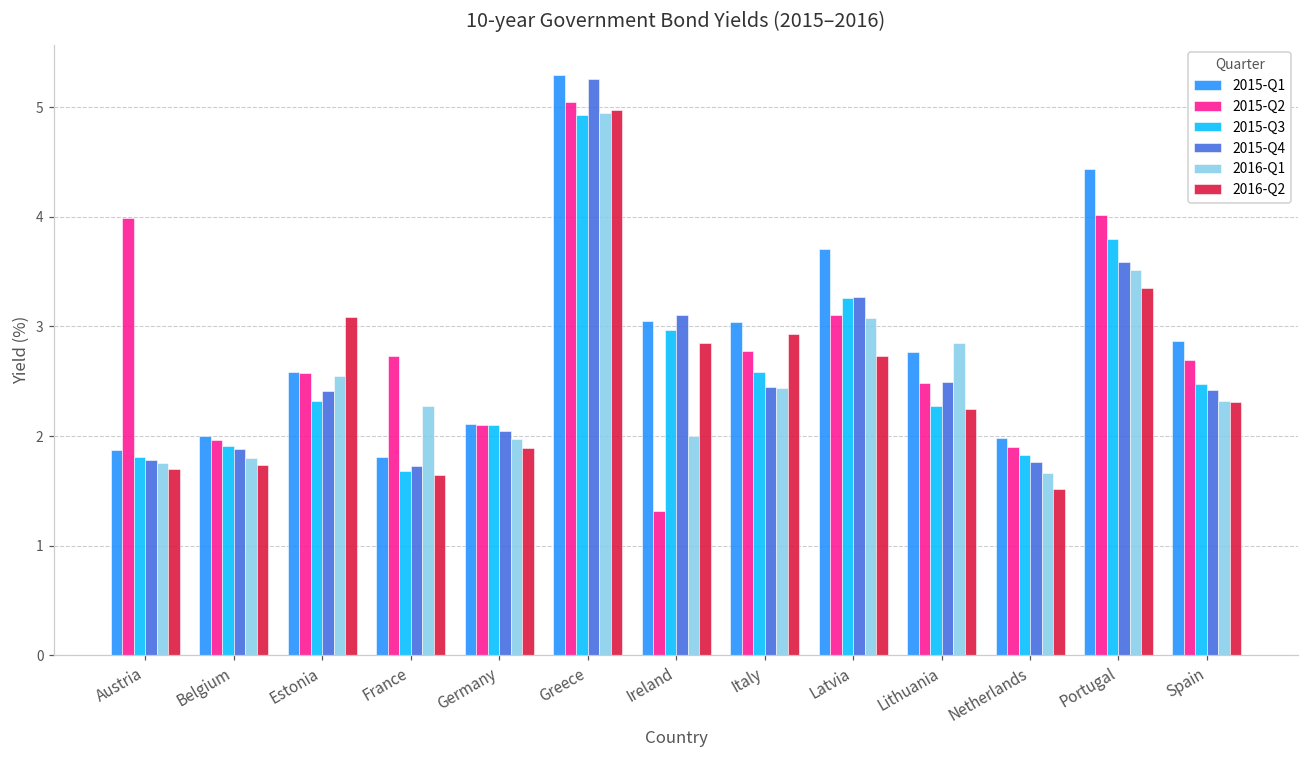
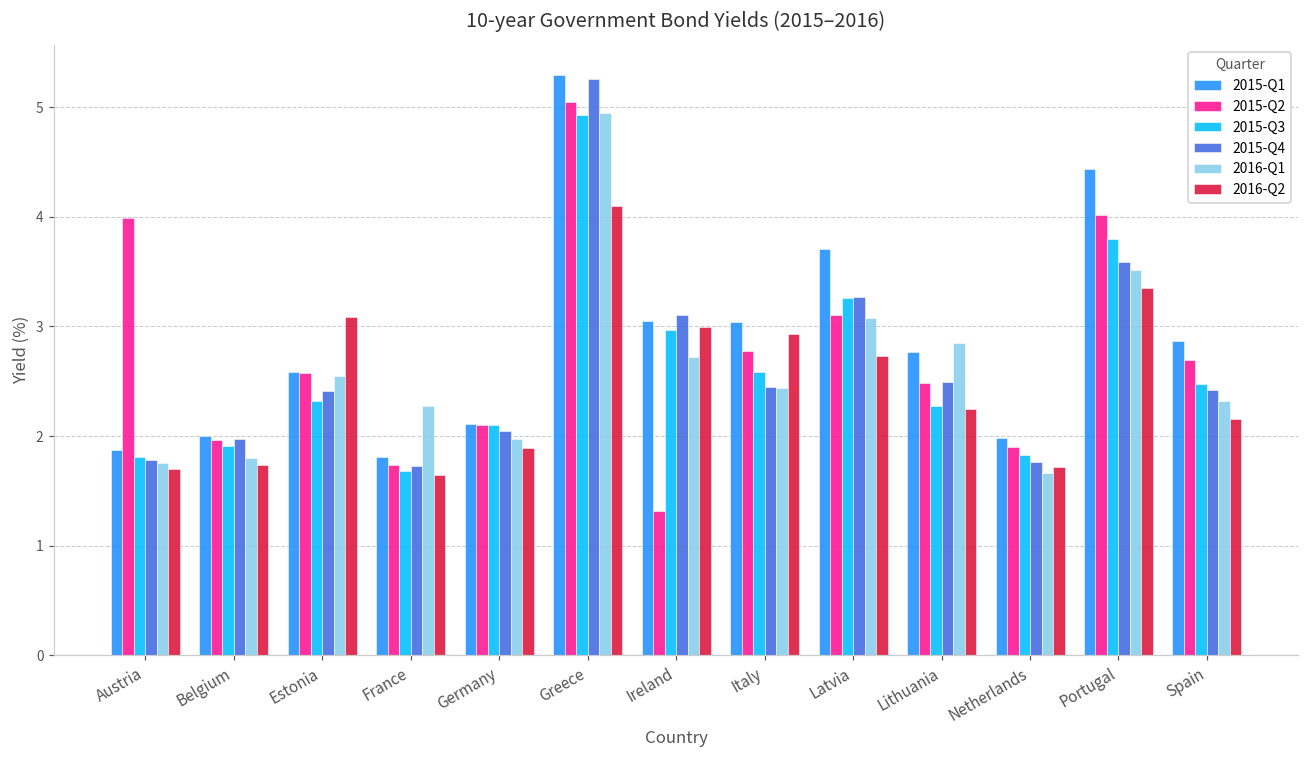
2015-Q4, Belgium: 1.9 -> 2.0
2015-Q2, France: 2.7 -> 1.7
2016-Q2, Greece: 5.0 -> 4.1
2016-Q1, Ireland: 2.0 -> 2.7
2016-Q2, Ireland: 2.9 -> 3.0
2016-Q2, Netherlands: 1.5 -> 1.7
2016-Q2, Spain: 2.3 -> 2.2
